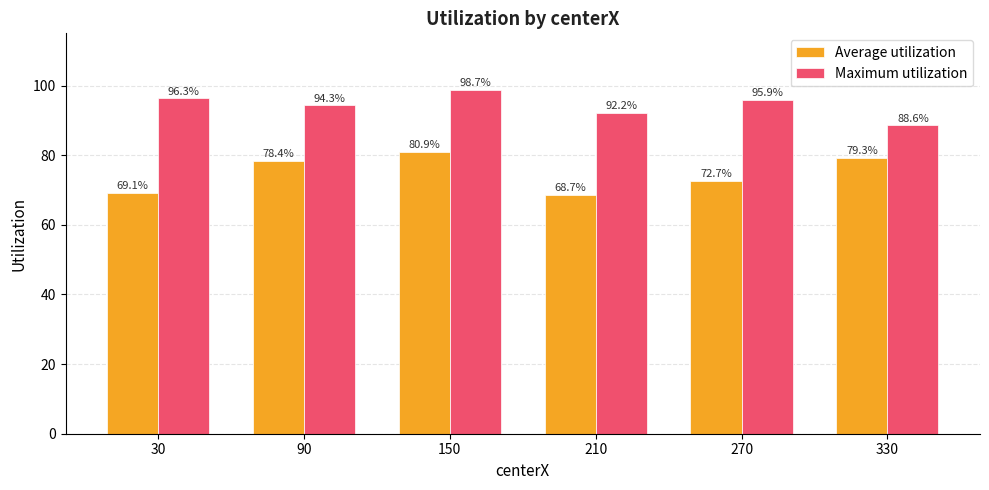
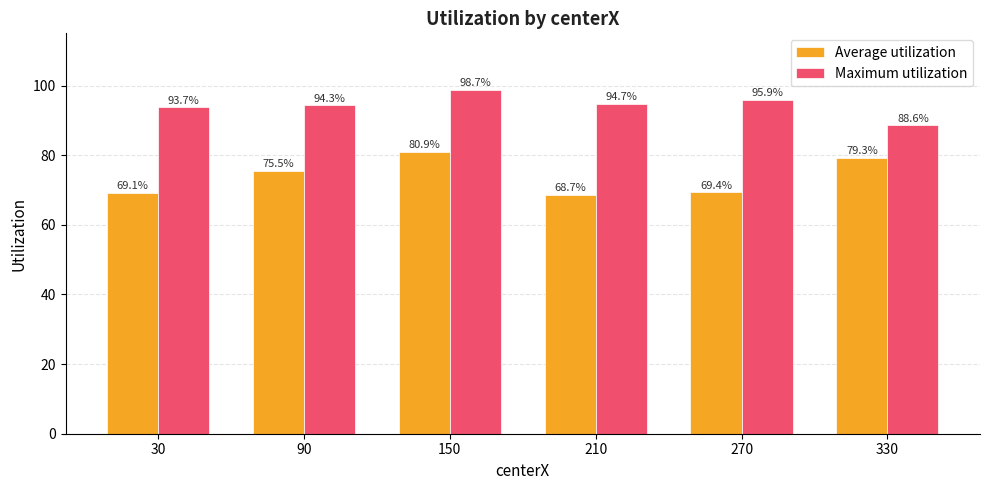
Maximum utilization, 30: 96.3% -> 93.7%
Average utilization, 90: 78.4% -> 75.5%
Maximum utilization, 210: 92.2% -> 94.7%
Average utilization, 270: 72.7% -> 69.4%
